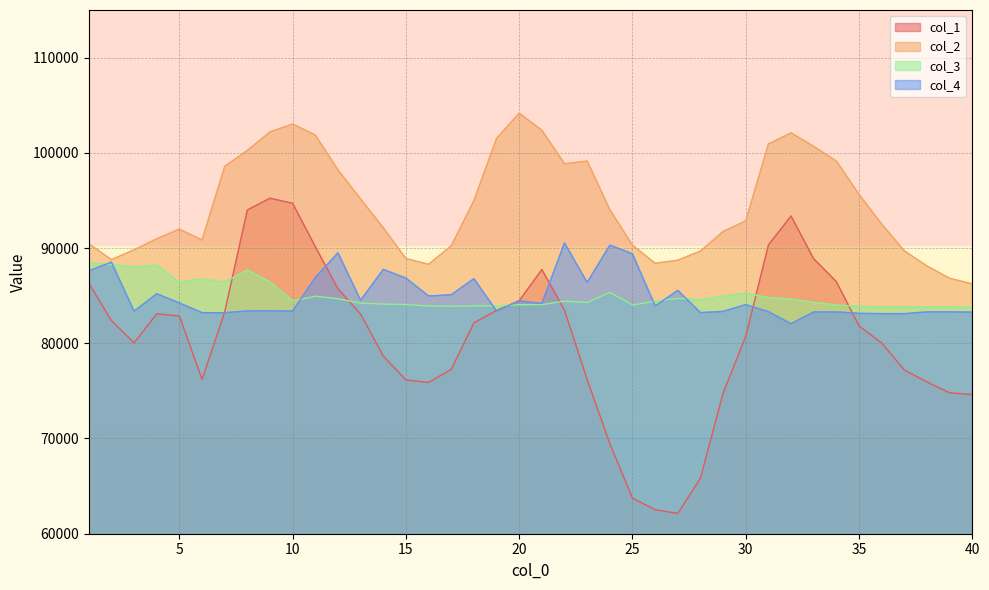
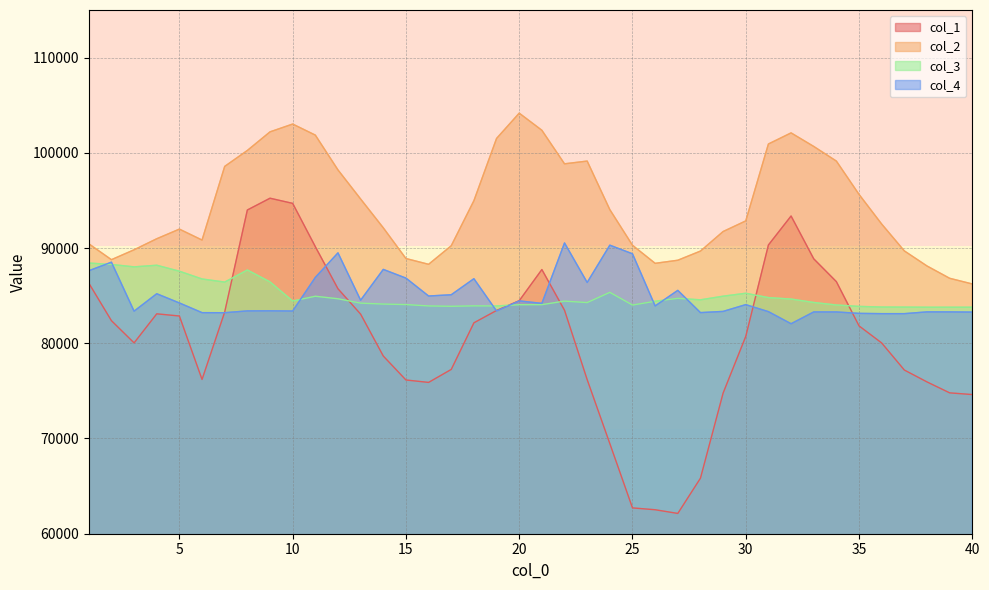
col_3, 5: 86000 -> 88000
col_1, 25: 64000 -> 63000
